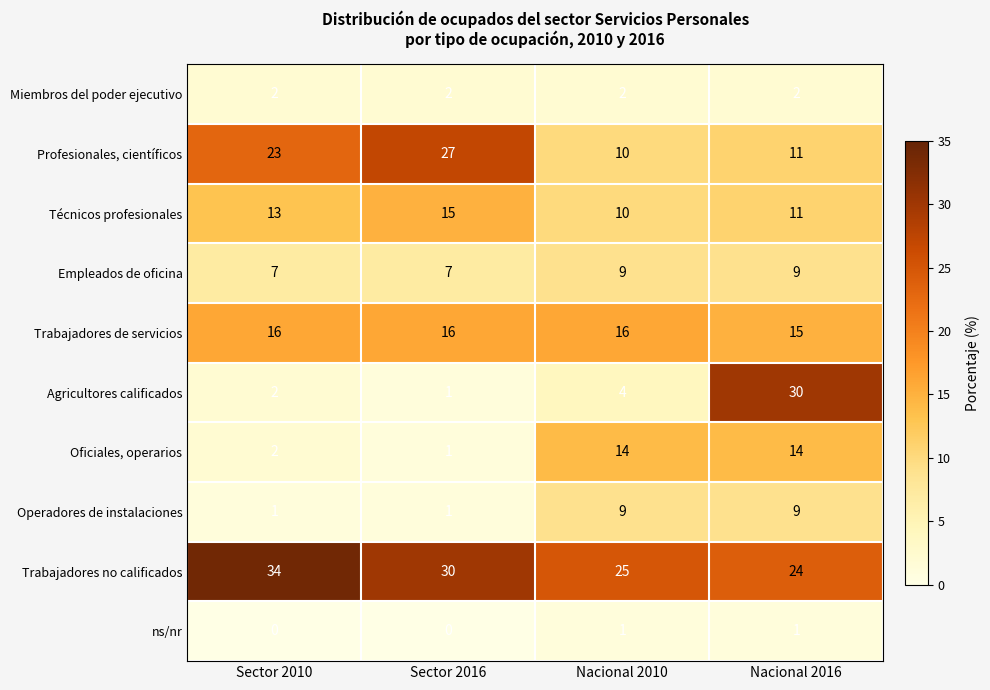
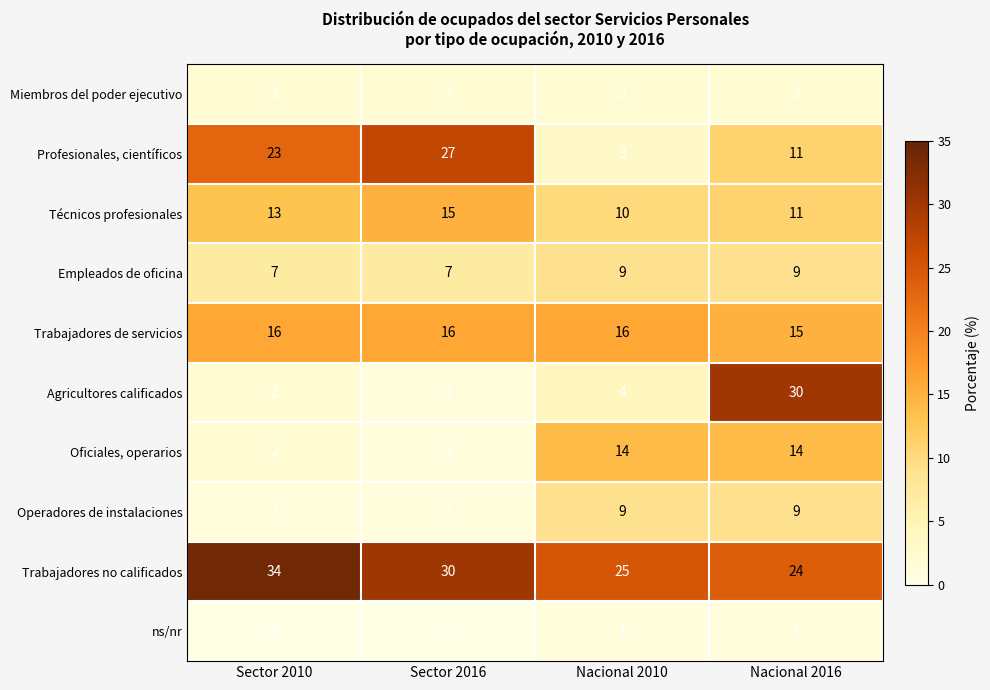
Profesionales, científicos, Nacional 2010: 10 -> 3
